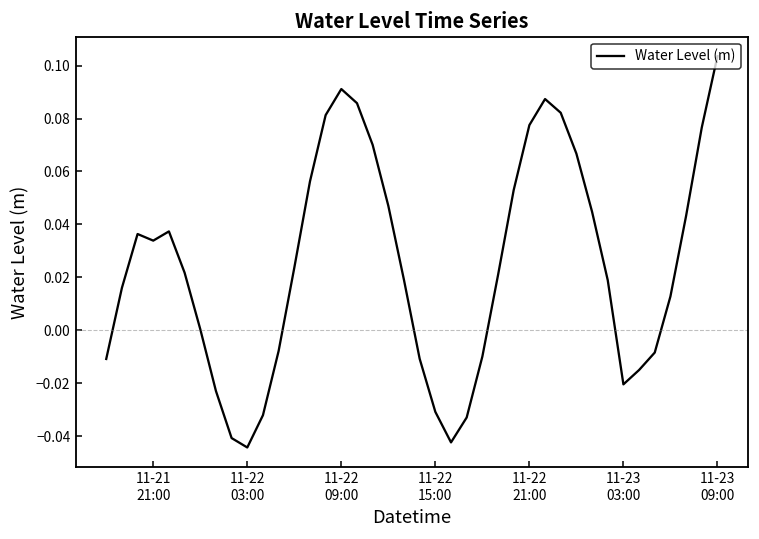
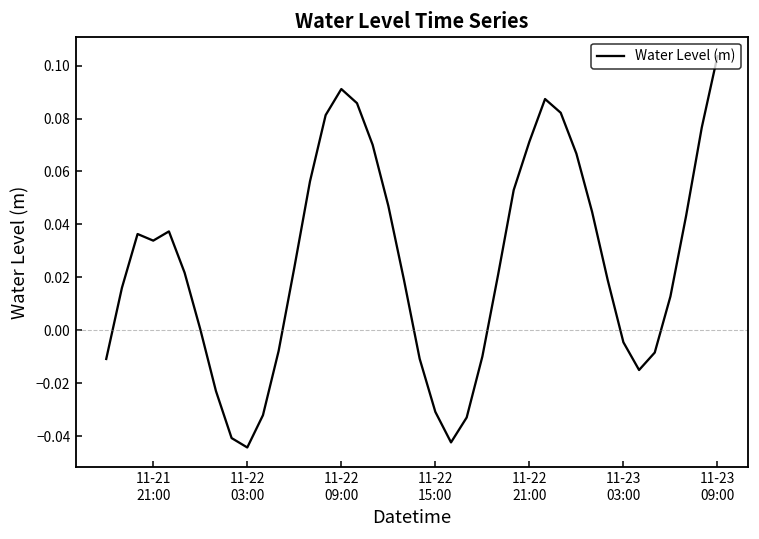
11-22 21:00: 0.078 -> 0.071
11-23 03:00: -0.020 -> -0.004
